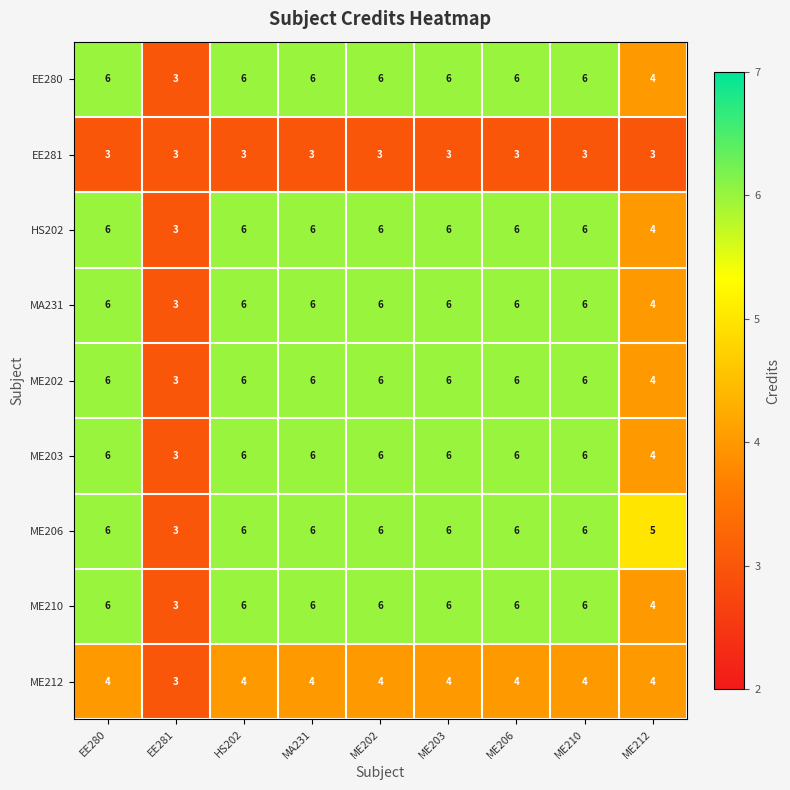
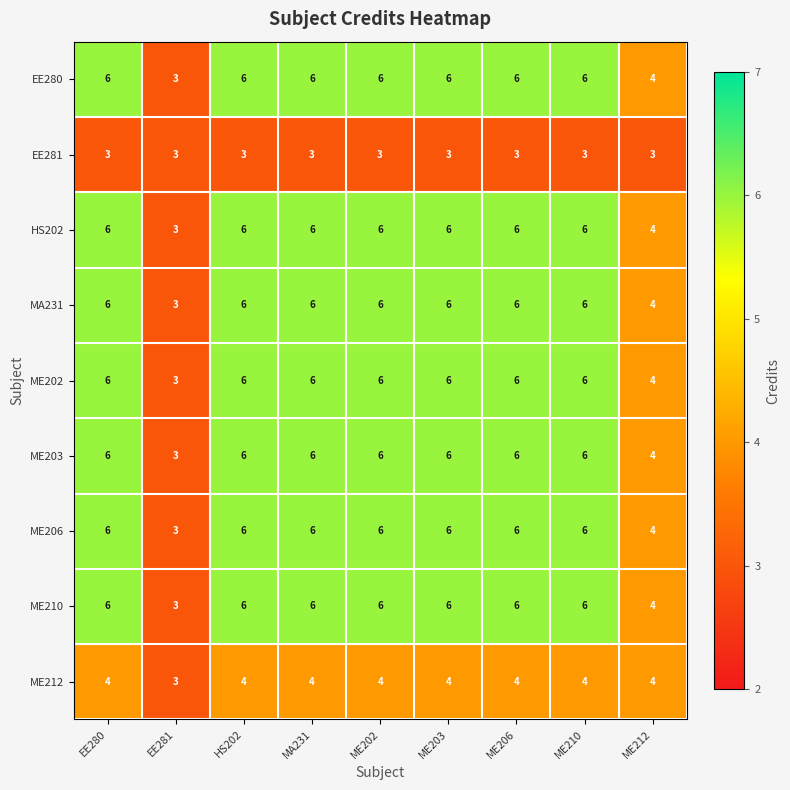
ME206, ME212: 5 -> 4
